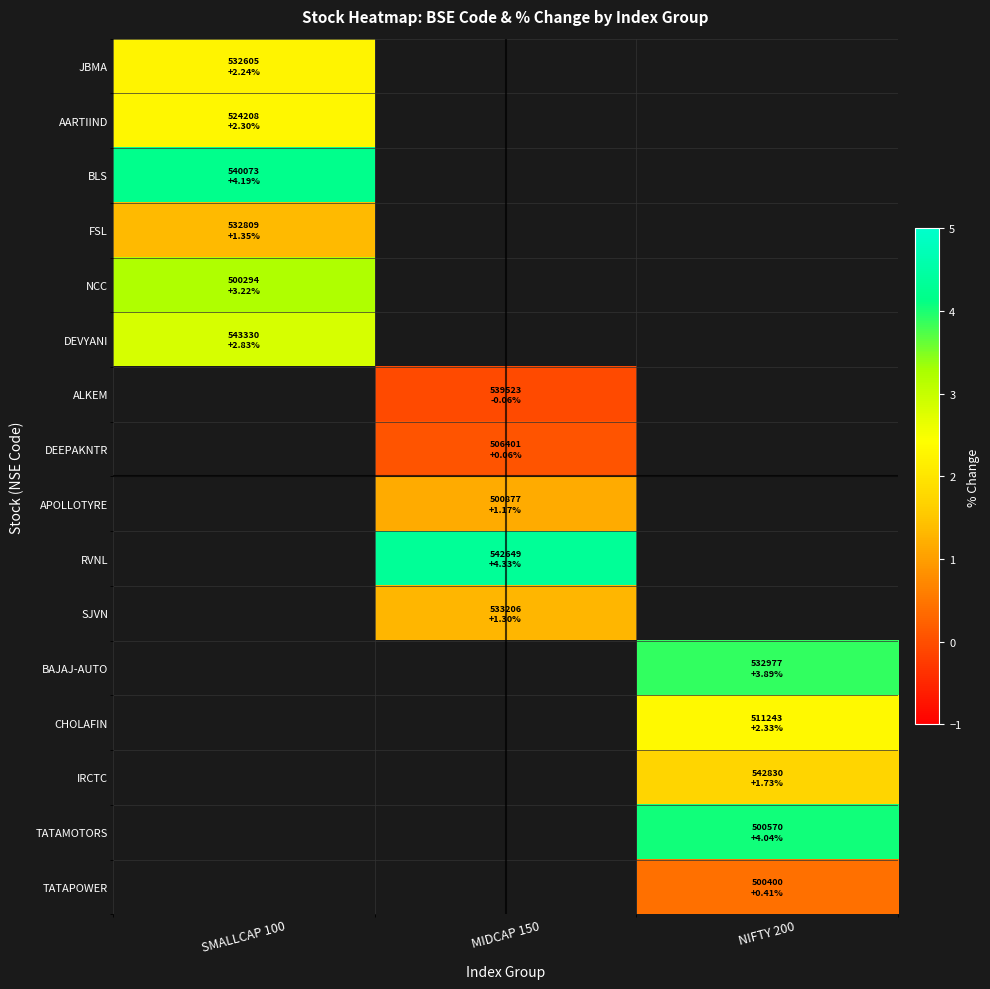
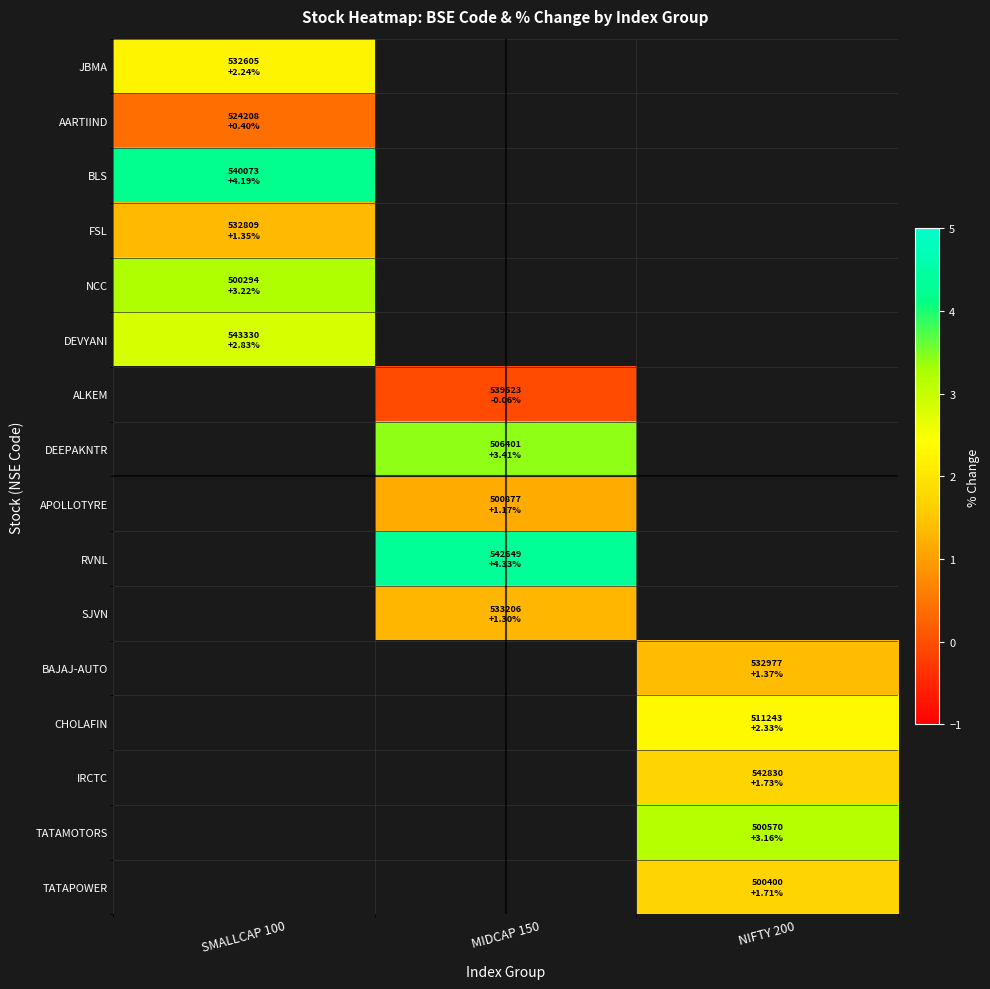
AARTIIND, SMALLCAP 100: +2.30% -> +0.40%
DEEPAKNTR, MIDCAP 150: +0.06% -> +3.41%
BAJAJ-AUTO, NIFTY 200: +3.89% -> +1.37%
TATAMOTORS, NIFTY 200: +4.04% -> +3.16%
TATAPOWER, NIFTY 200: +0.41% -> +1.71%
